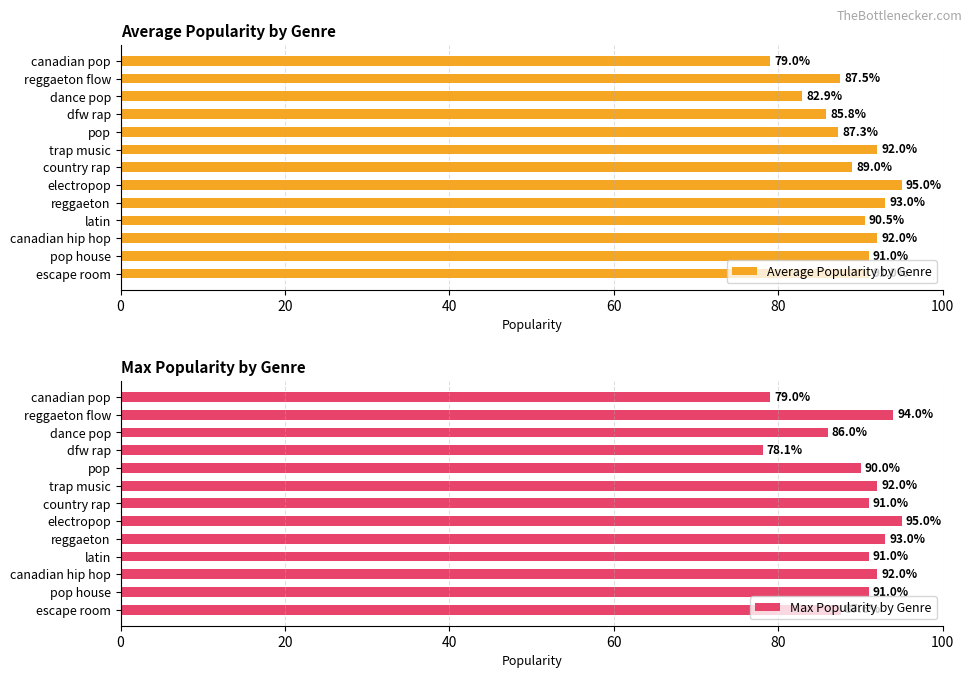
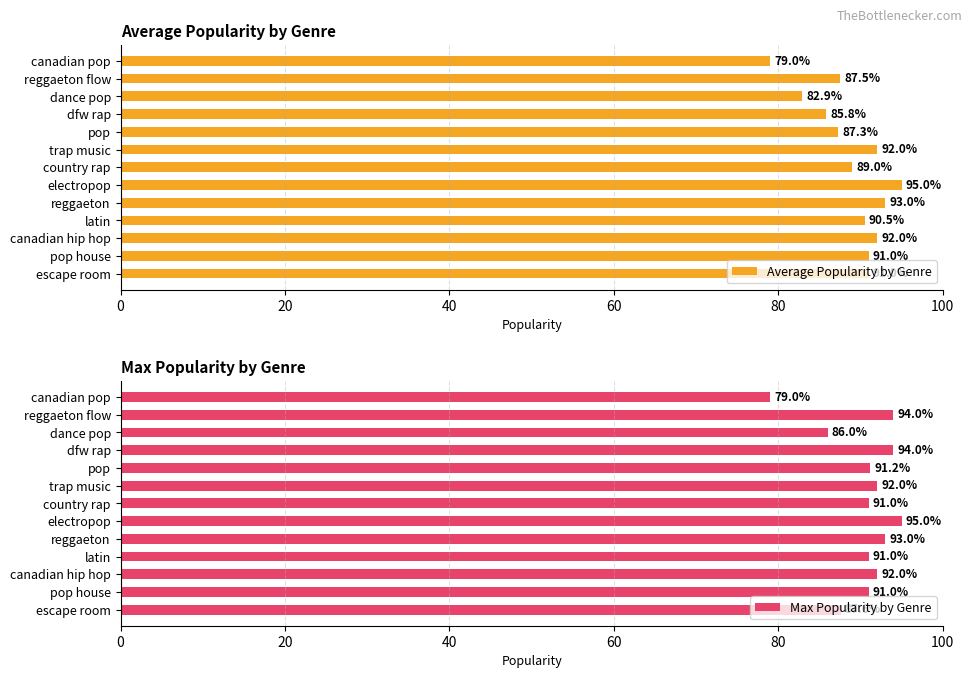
Max Popularity by Genre, dfw rap: 78.1% -> 94.0%
Max Popularity by Genre, pop: 90.0% -> 91.2%
